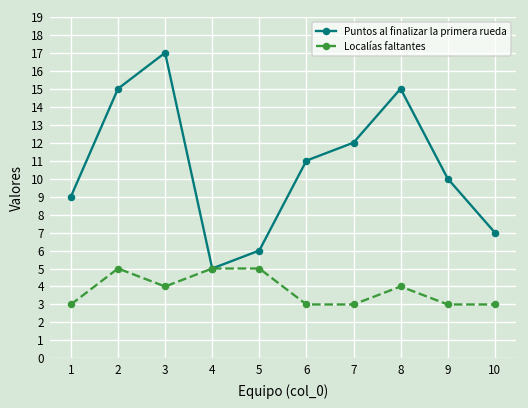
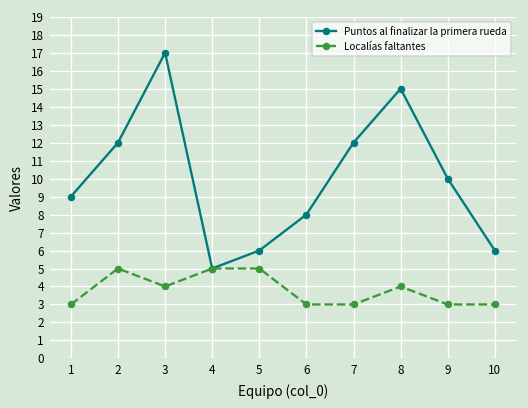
Puntos al finalizar la primera rueda, 2: 15 -> 12
Puntos al finalizar la primera rueda, 6: 11 -> 8
Puntos al finalizar la primera rueda, 10: 7 -> 6
